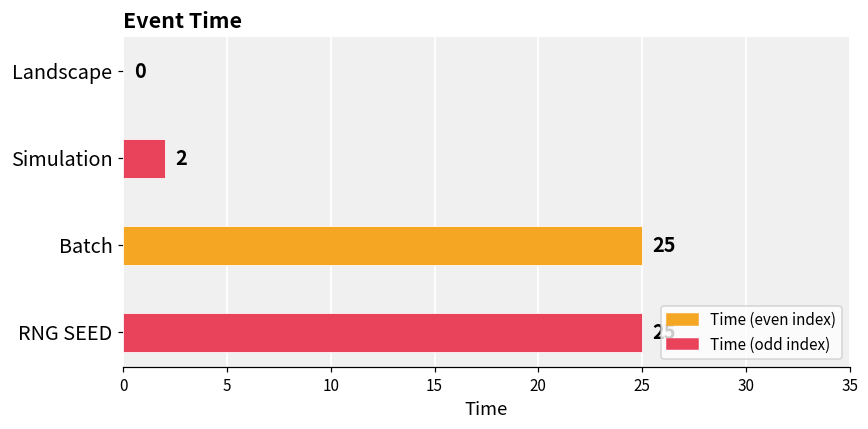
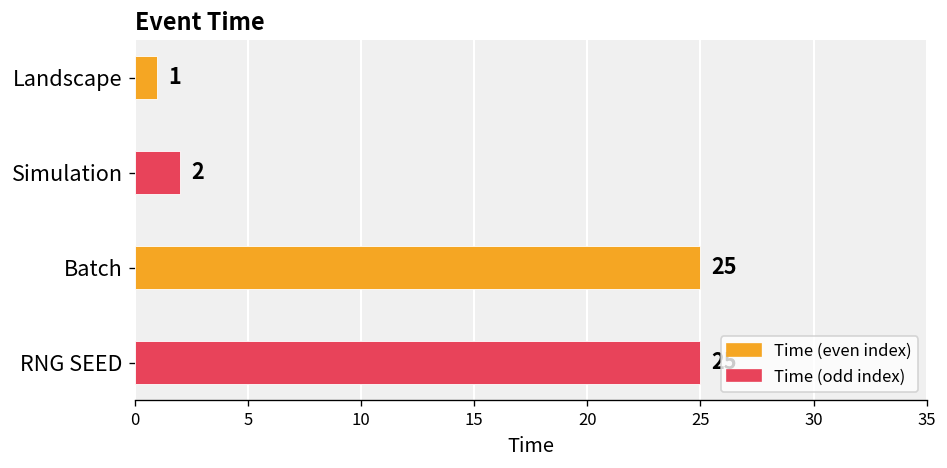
Landscape: 0 -> 1
